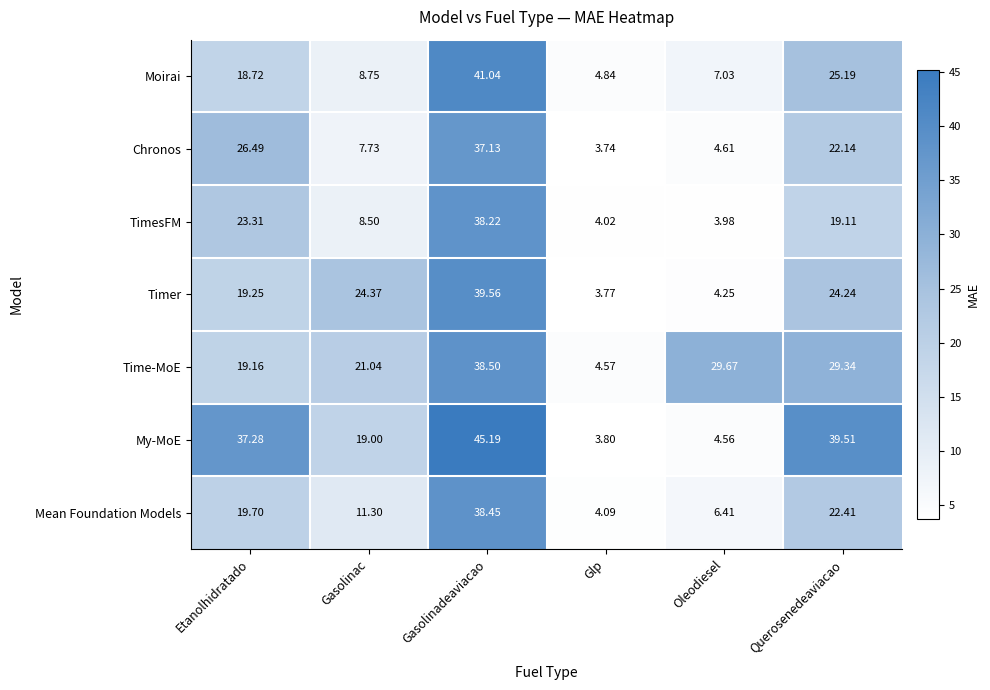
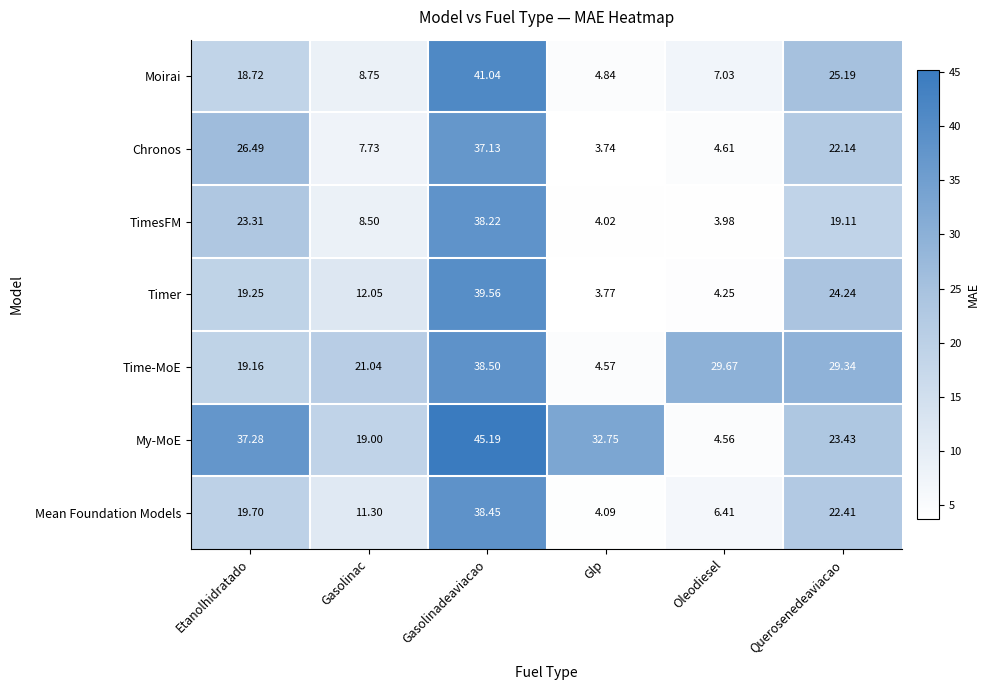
Timer, Gasolinac: 24.37 -> 12.05
My-MoE, Glp: 3.80 -> 32.75
My-MoE, Querosenedeaviacao: 39.51 -> 23.43
